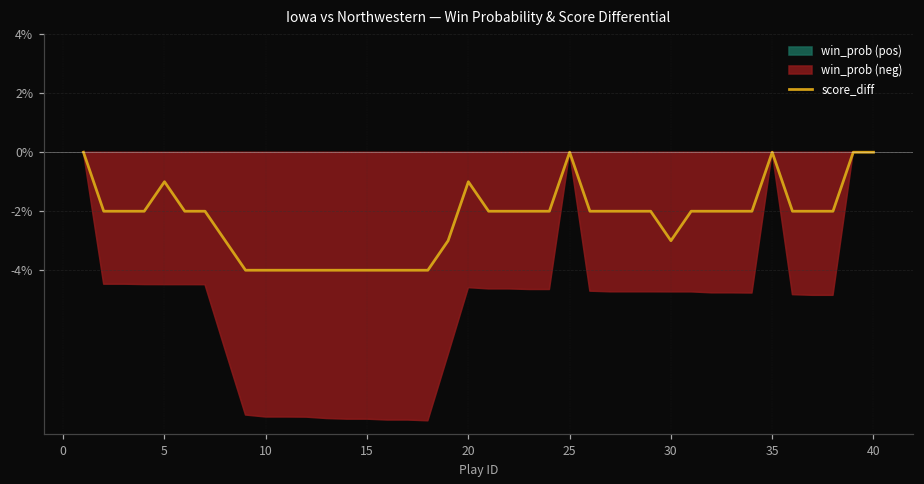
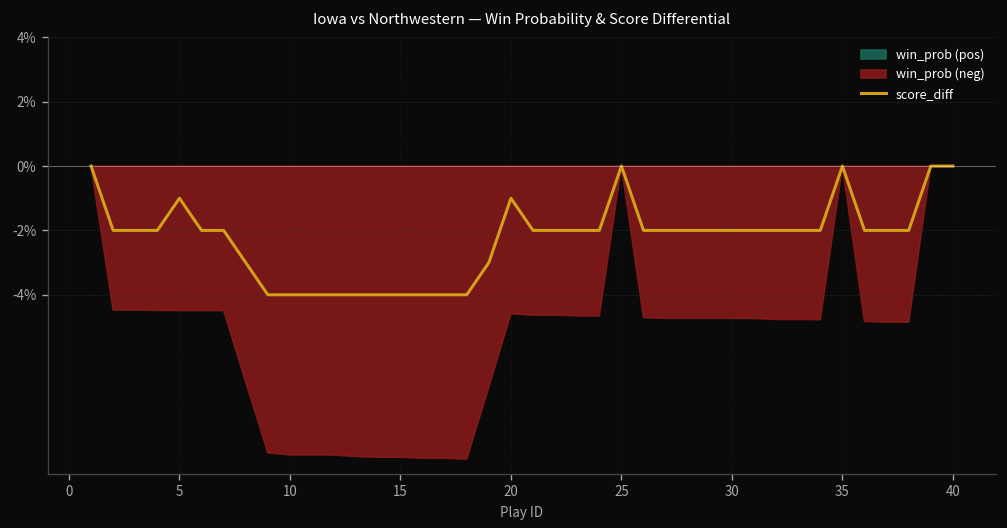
30: -3% -> -2%
